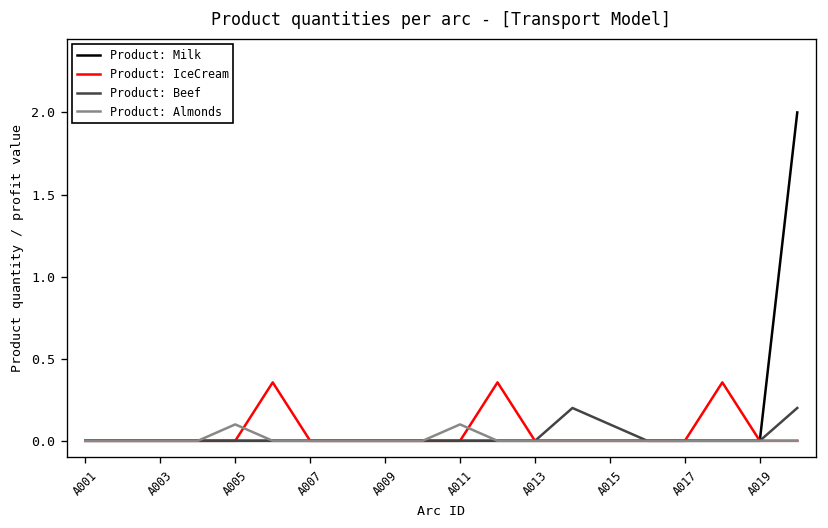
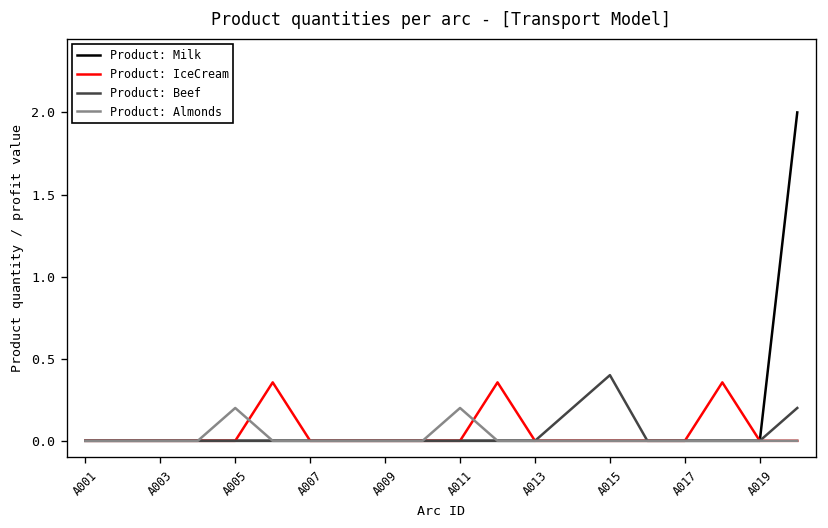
Product: Almonds, A005: 0.1 -> 0.2
Product: Almonds, A011: 0.1 -> 0.2
Product: Beef, A015: 0.1 -> 0.4
